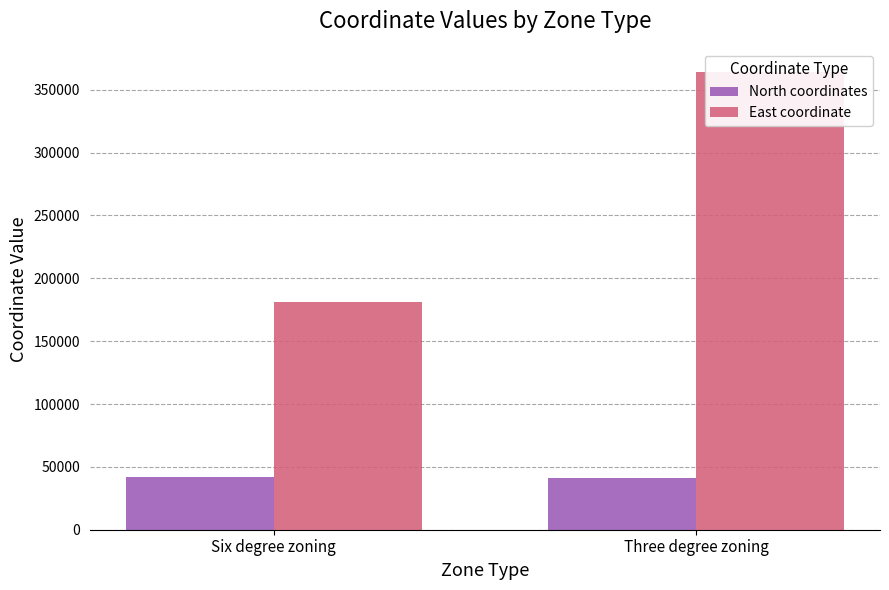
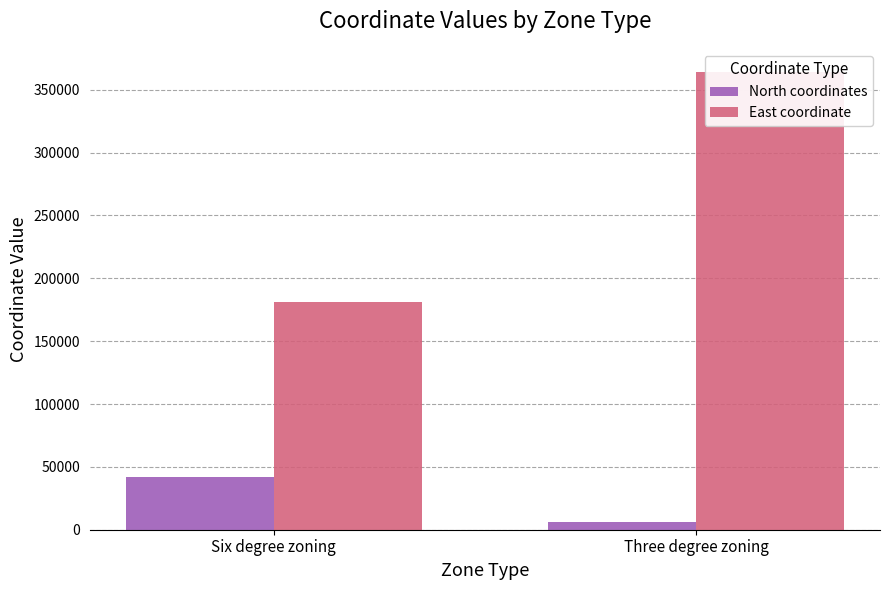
North coordinates, Three degree zoning: 41000 -> 6000
